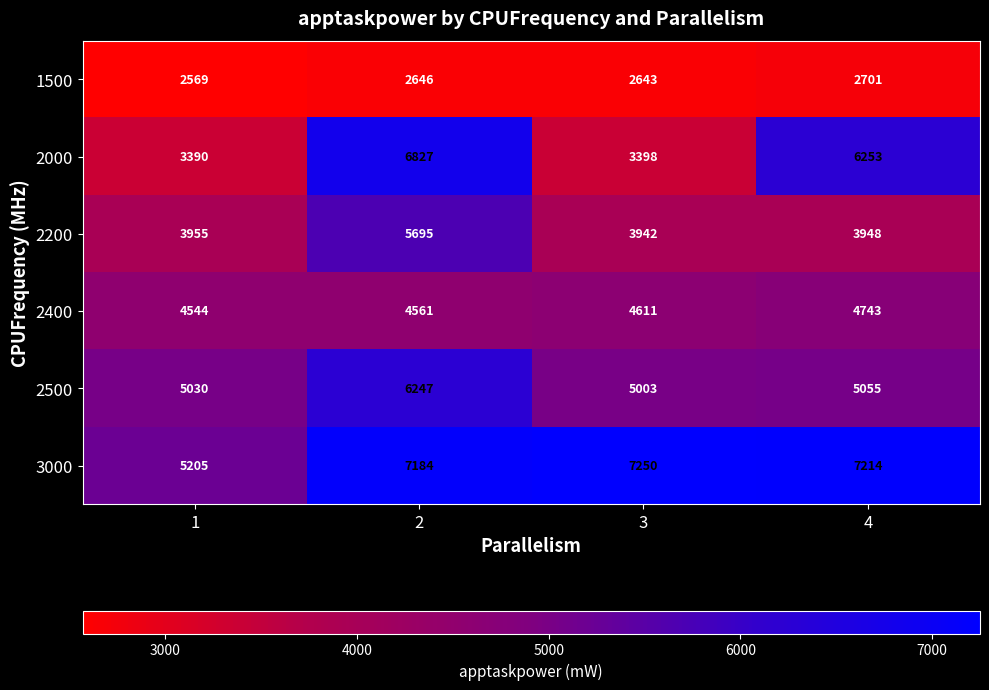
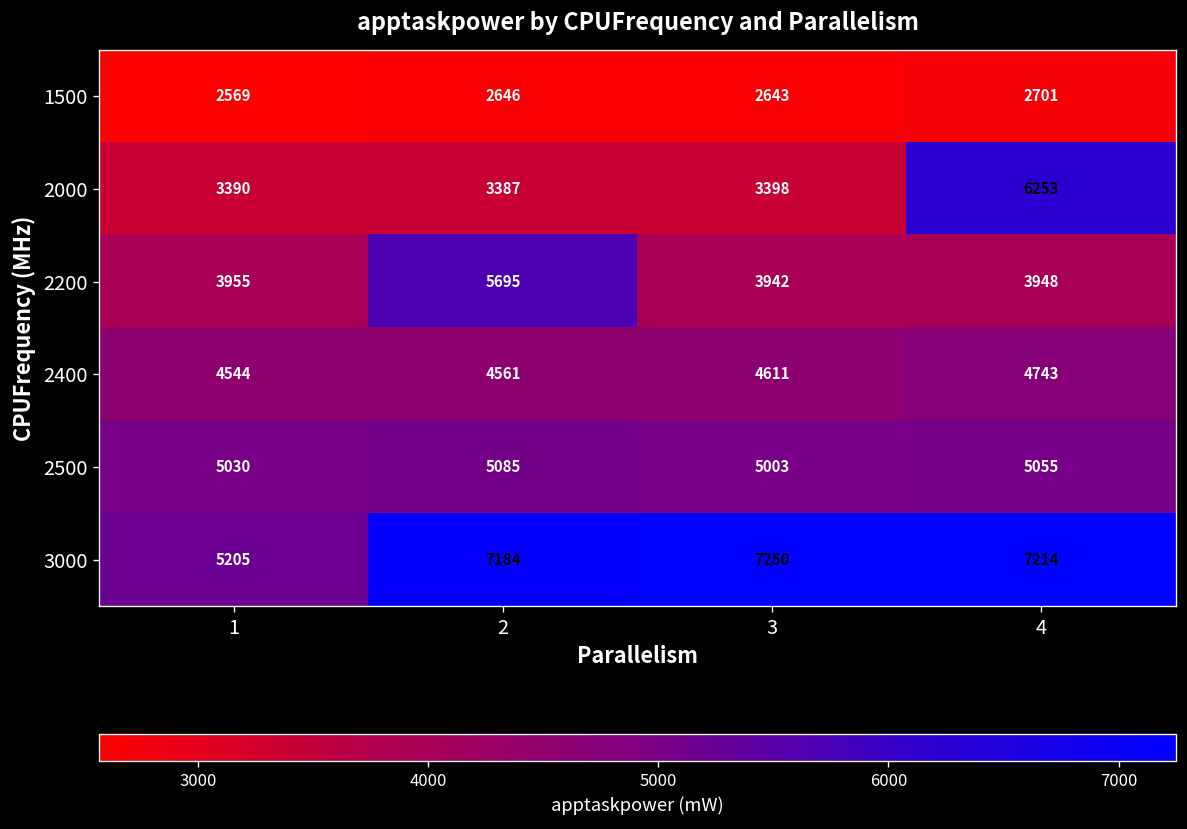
2000, 2: 6827 -> 3387
2500, 2: 6247 -> 5085
